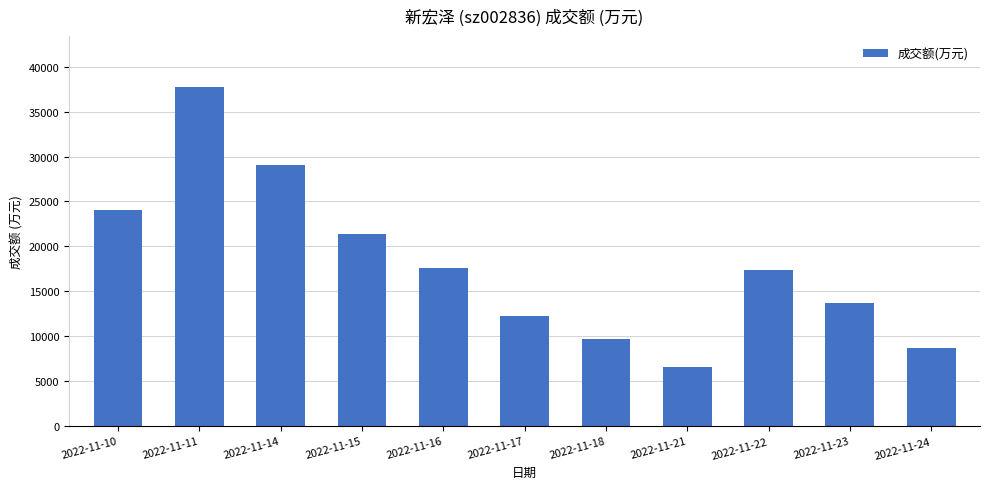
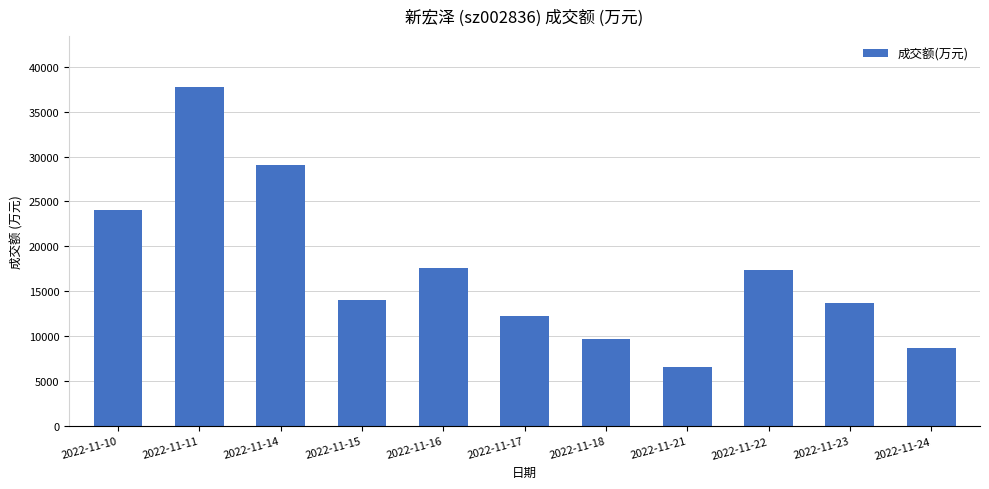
2022-11-15: 21000 -> 14000
